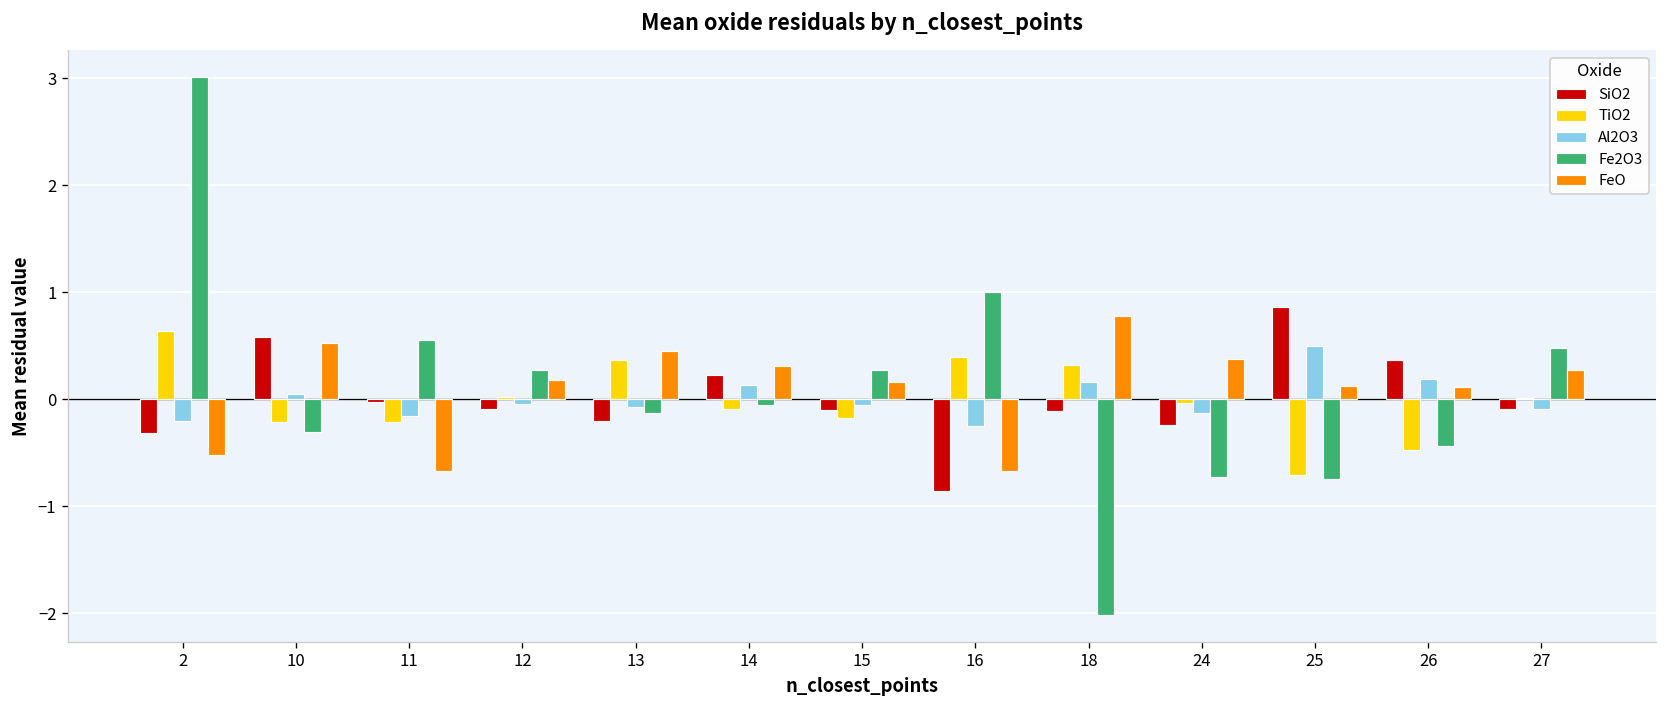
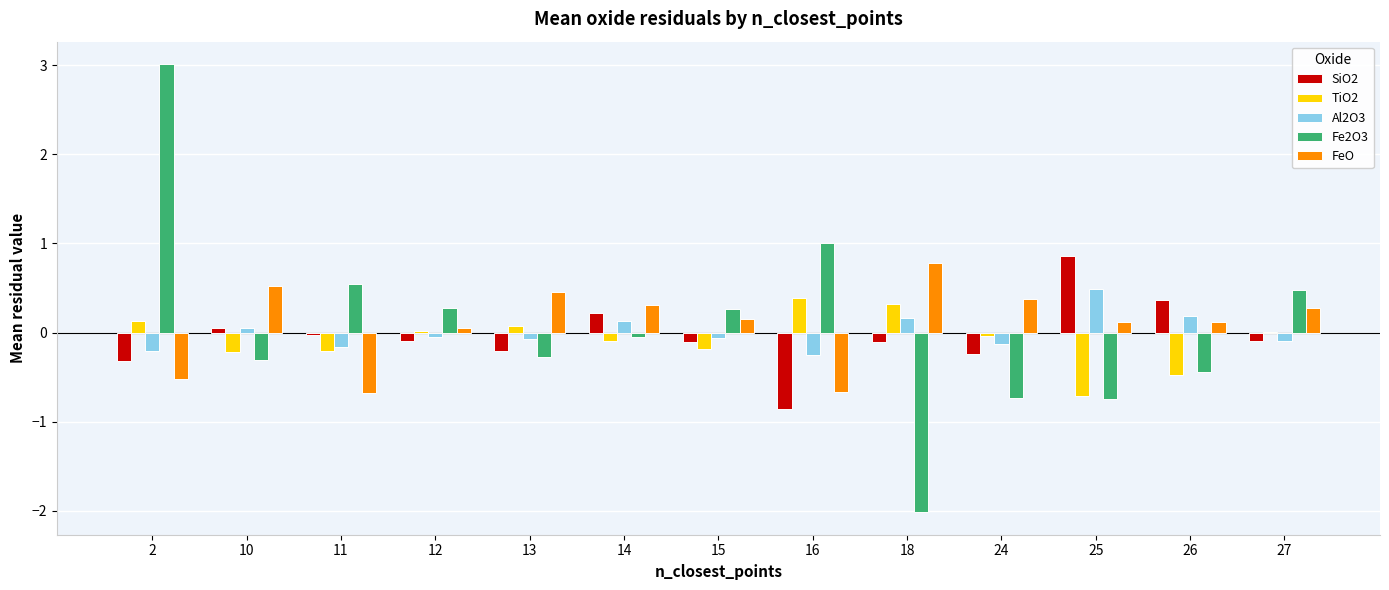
TiO2, 2: 0.6 -> 0.1
SiO2, 10: 0.6 -> 0.0
FeO, 12: 0.2 -> 0.1
TiO2, 13: 0.4 -> 0.1
Fe2O3, 13: -0.1 -> -0.3
